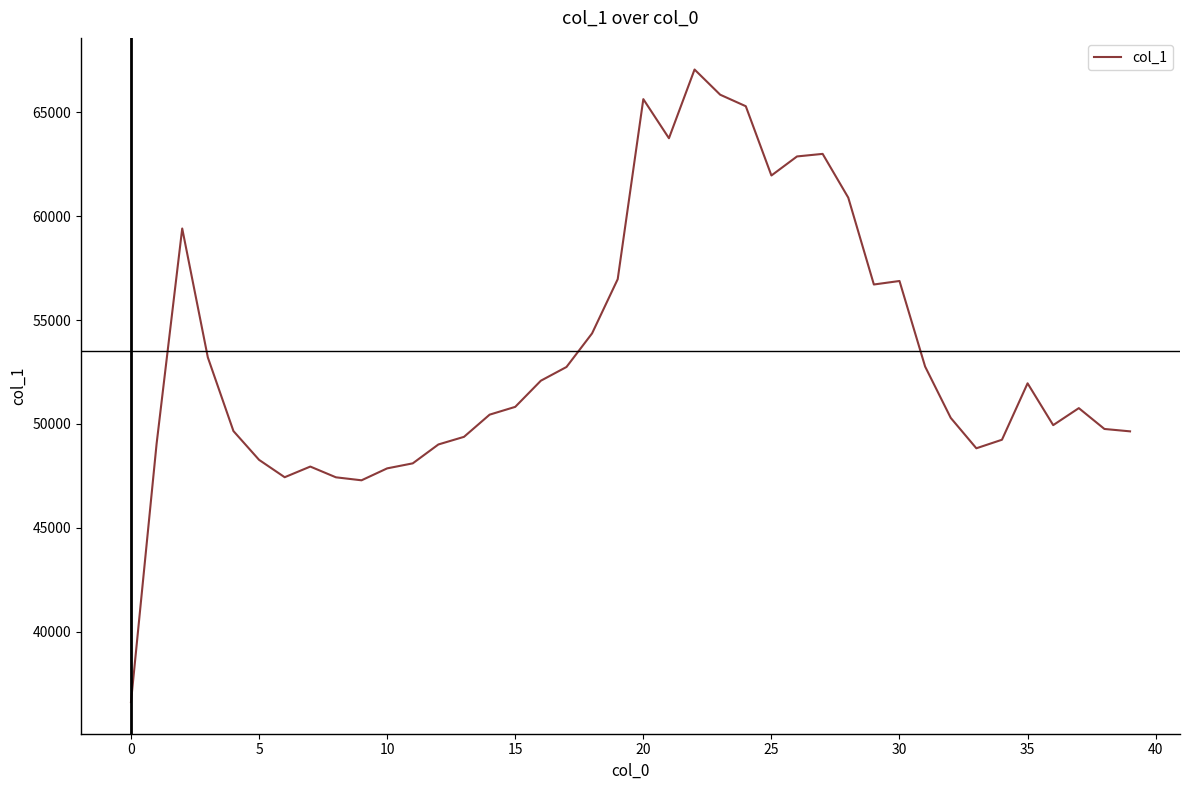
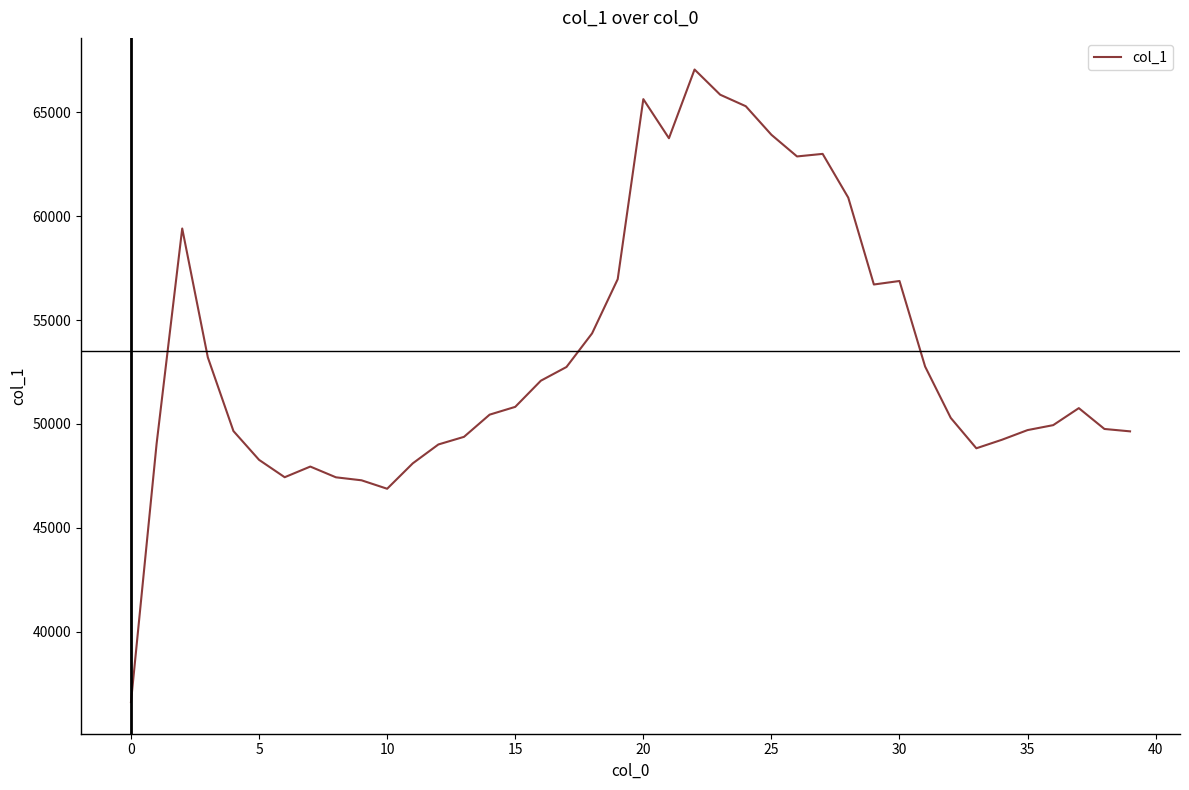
10: 47900 -> 46900
25: 62000 -> 63900
35: 52000 -> 49700
